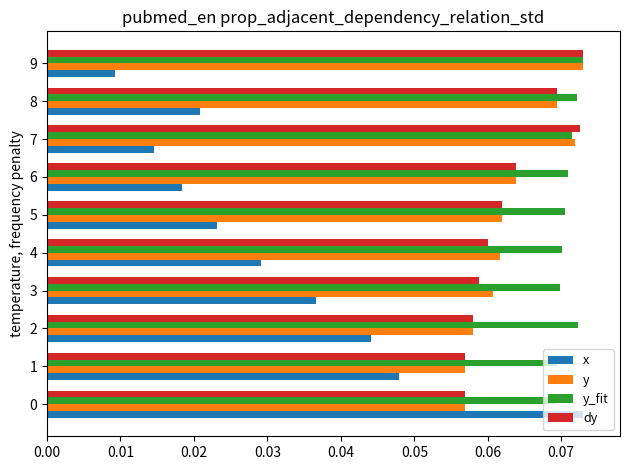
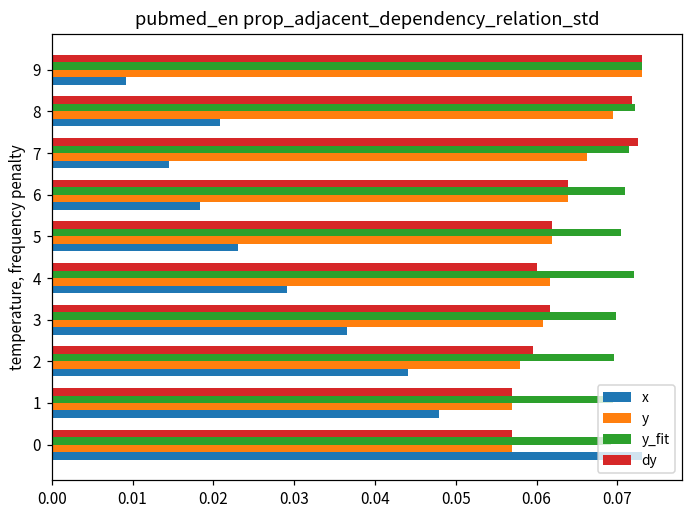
dy, 8: 0.069 -> 0.072
y, 7: 0.072 -> 0.066
y_fit, 4: 0.070 -> 0.072
dy, 3: 0.059 -> 0.062
dy, 2: 0.058 -> 0.060
y_fit, 2: 0.072 -> 0.070
